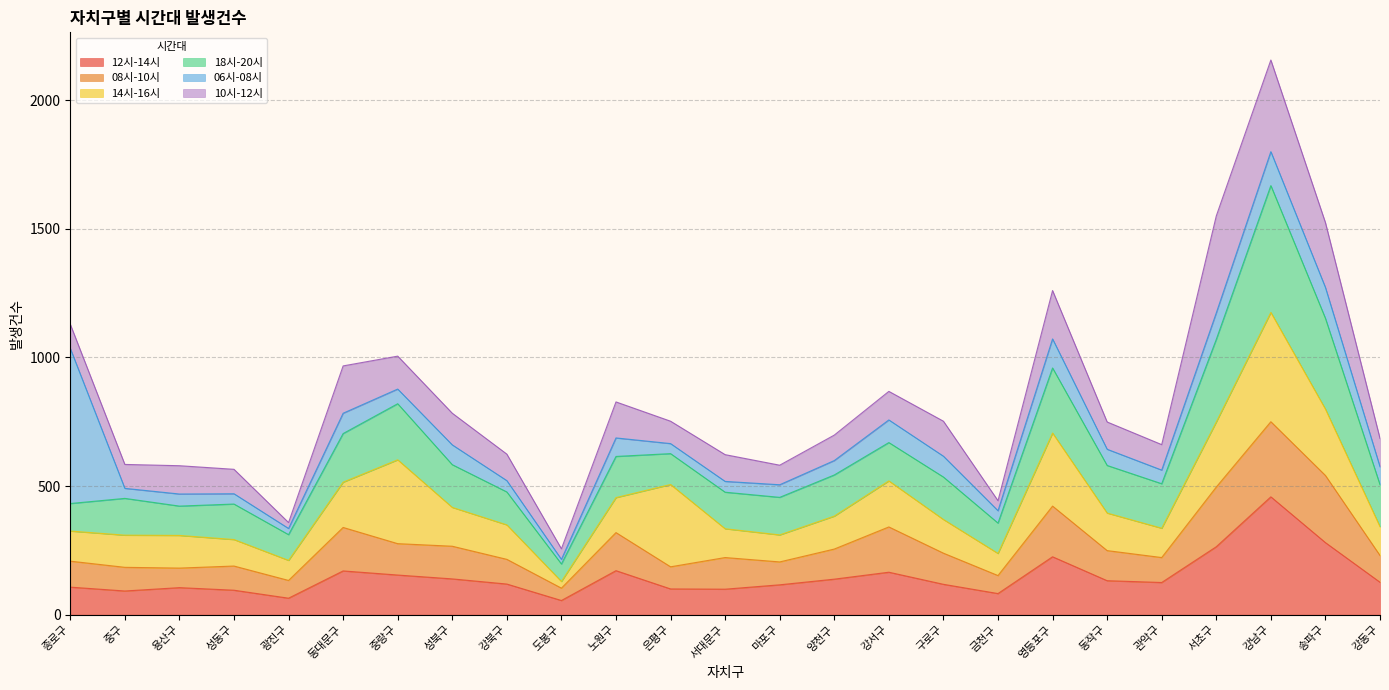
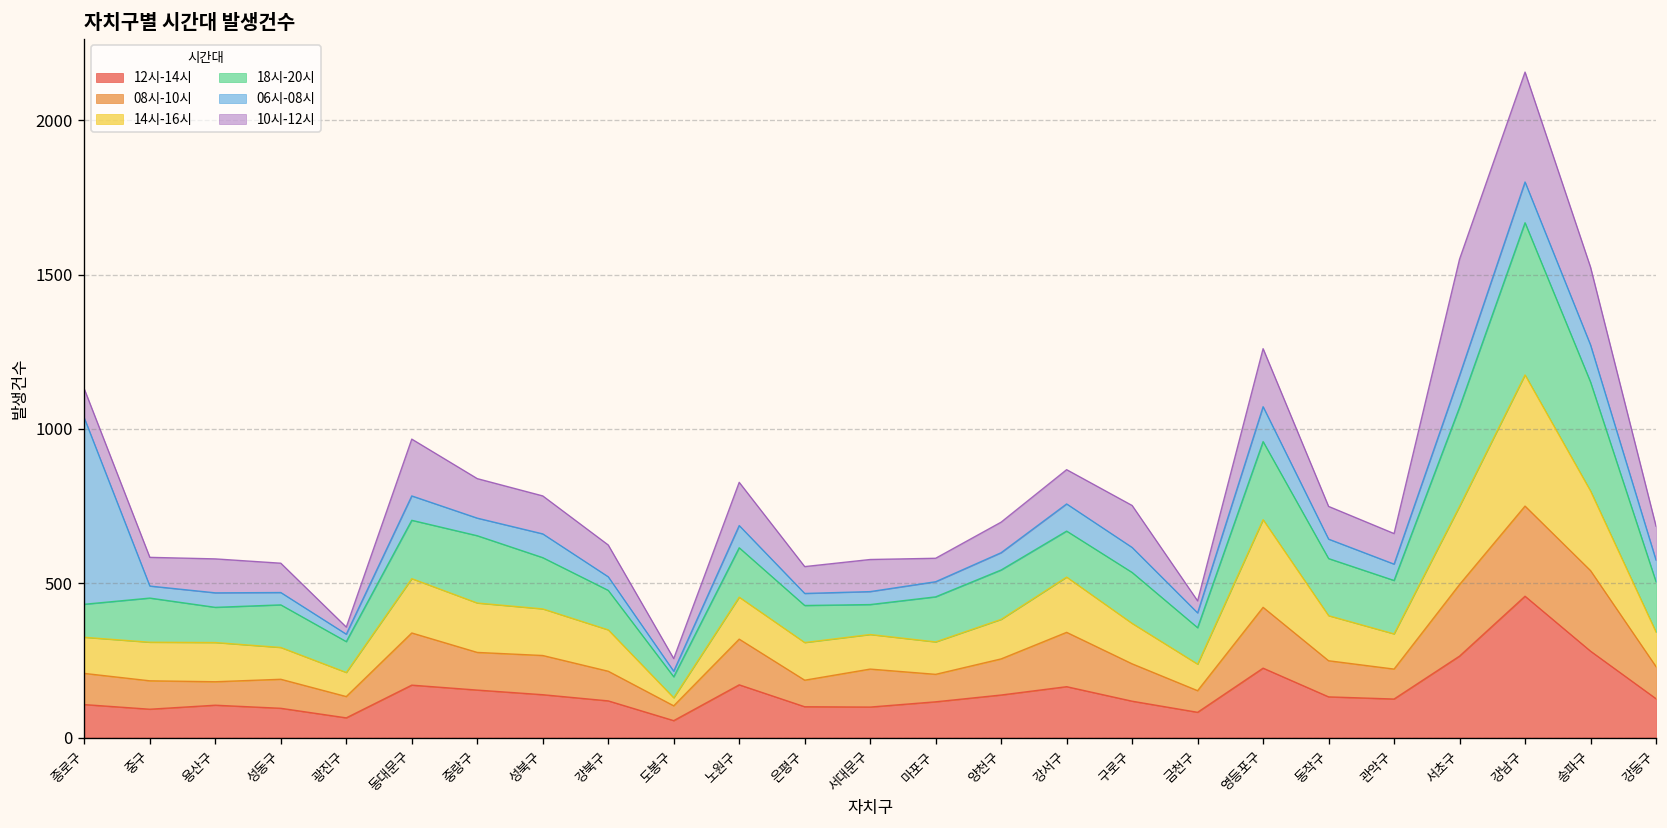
14시-16시, 중랑구: 330 -> 160
14시-16시, 은평구: 320 -> 120
18시-20시, 서대문구: 140 -> 100
